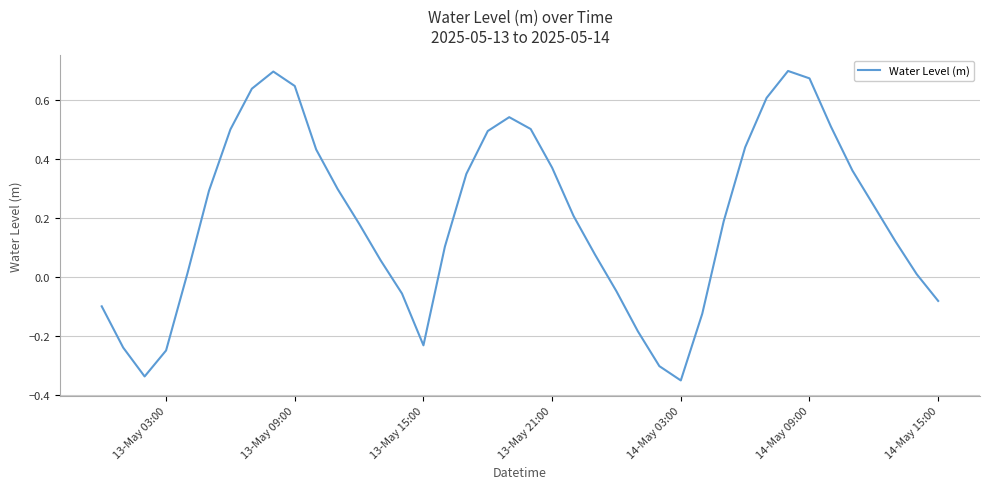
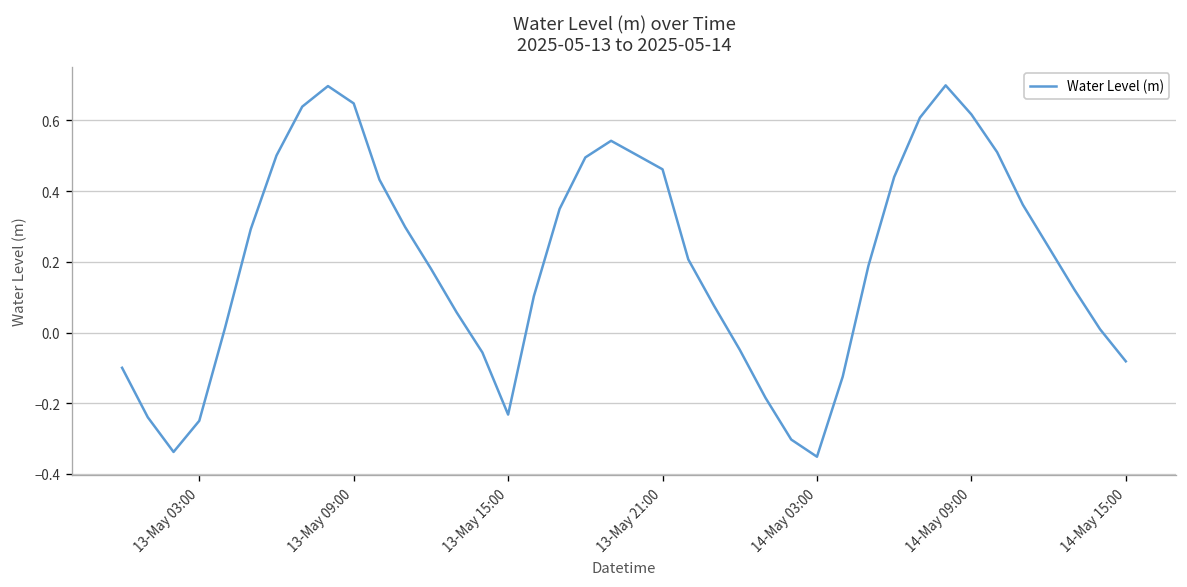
13-May 21:00: 0.37 -> 0.46
14-May 09:00: 0.67 -> 0.62
